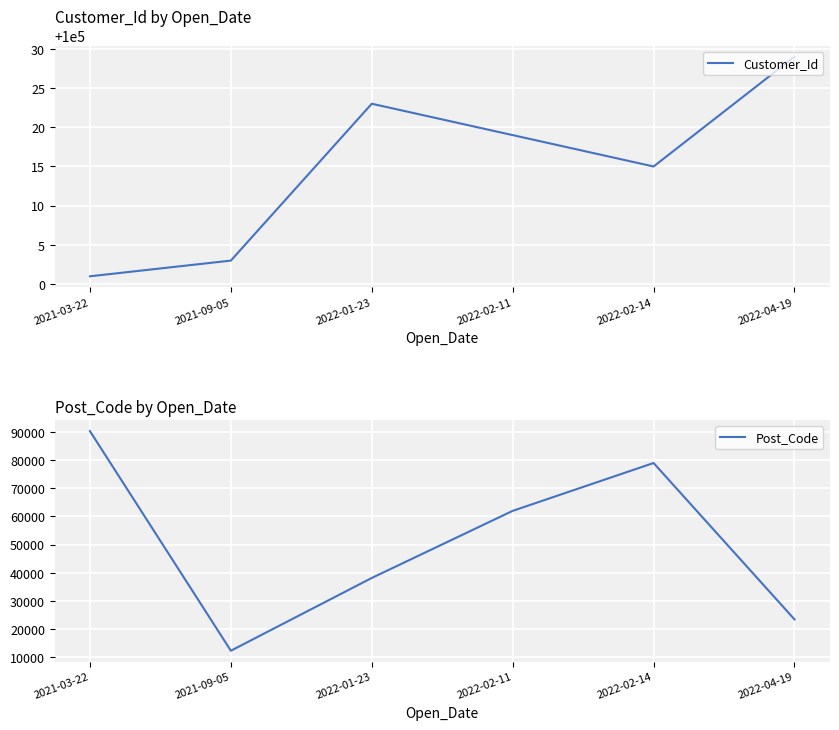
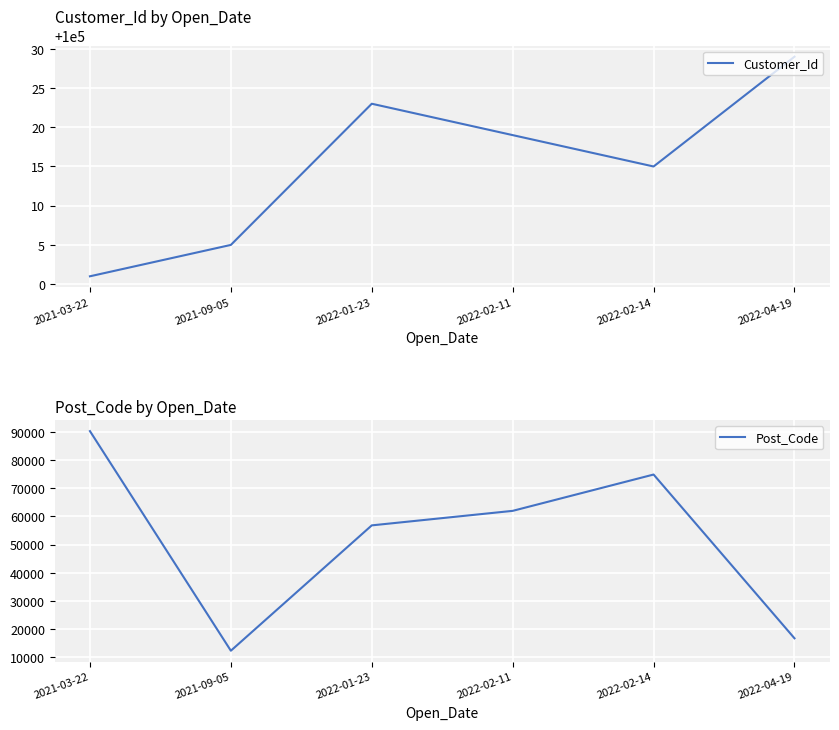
Customer_Id by Open_Date, 2021-09-05: 100003 -> 100005
Post_Code by Open_Date, 2022-01-23: 38000 -> 57000
Post_Code by Open_Date, 2022-02-14: 79000 -> 75000
Post_Code by Open_Date, 2022-04-19: 23000 -> 17000
